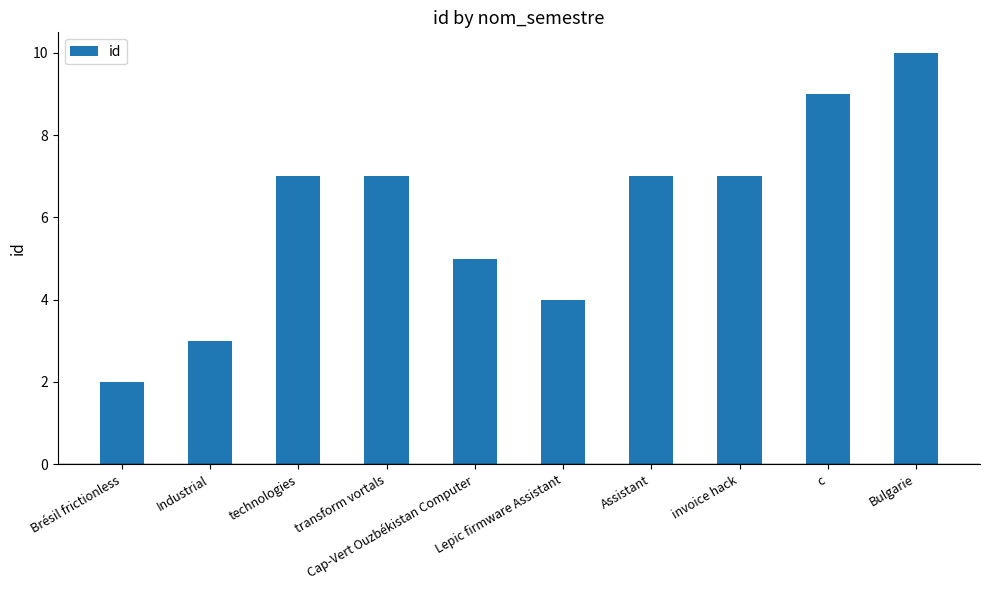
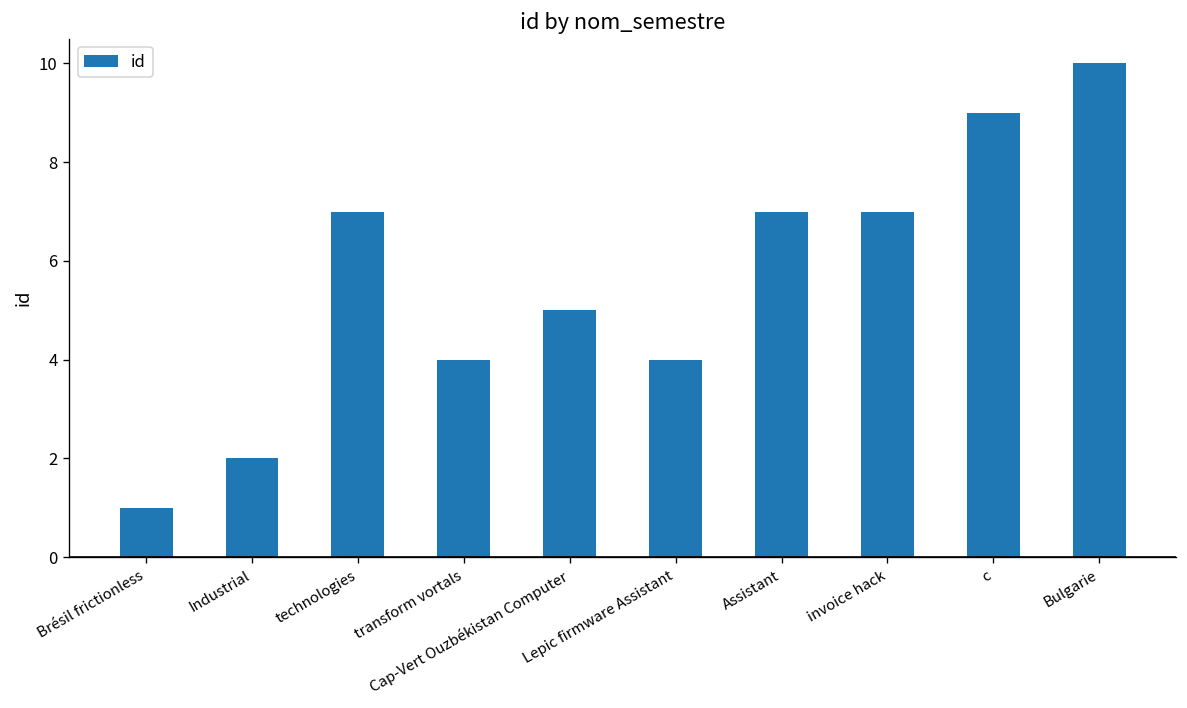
Brésil frictionless: 2 -> 1
Industrial: 3 -> 2
transform vortals: 7 -> 4
